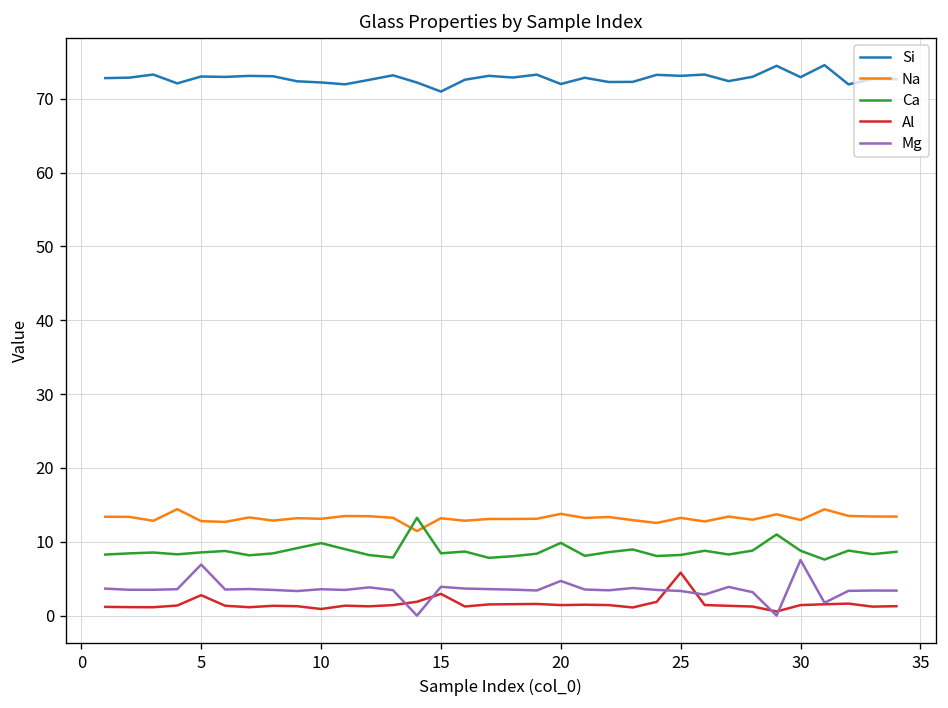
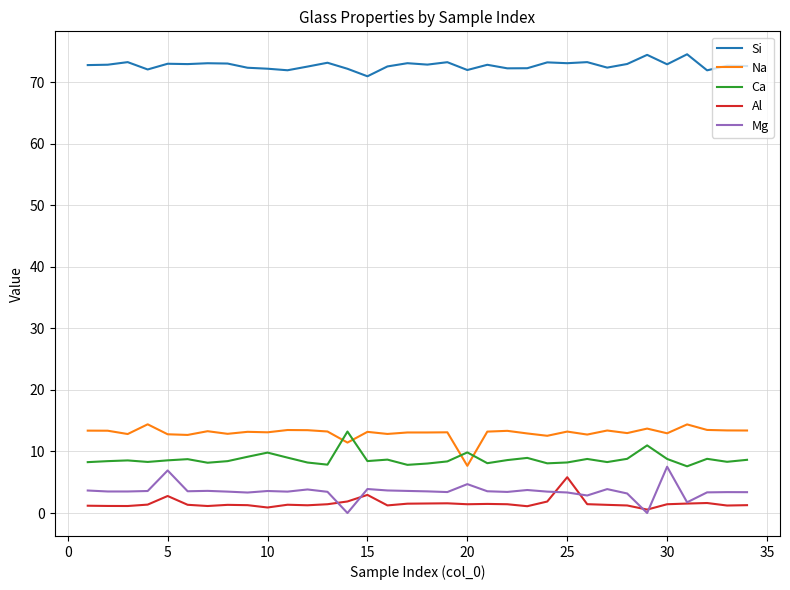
Na, 20: 14 -> 8
